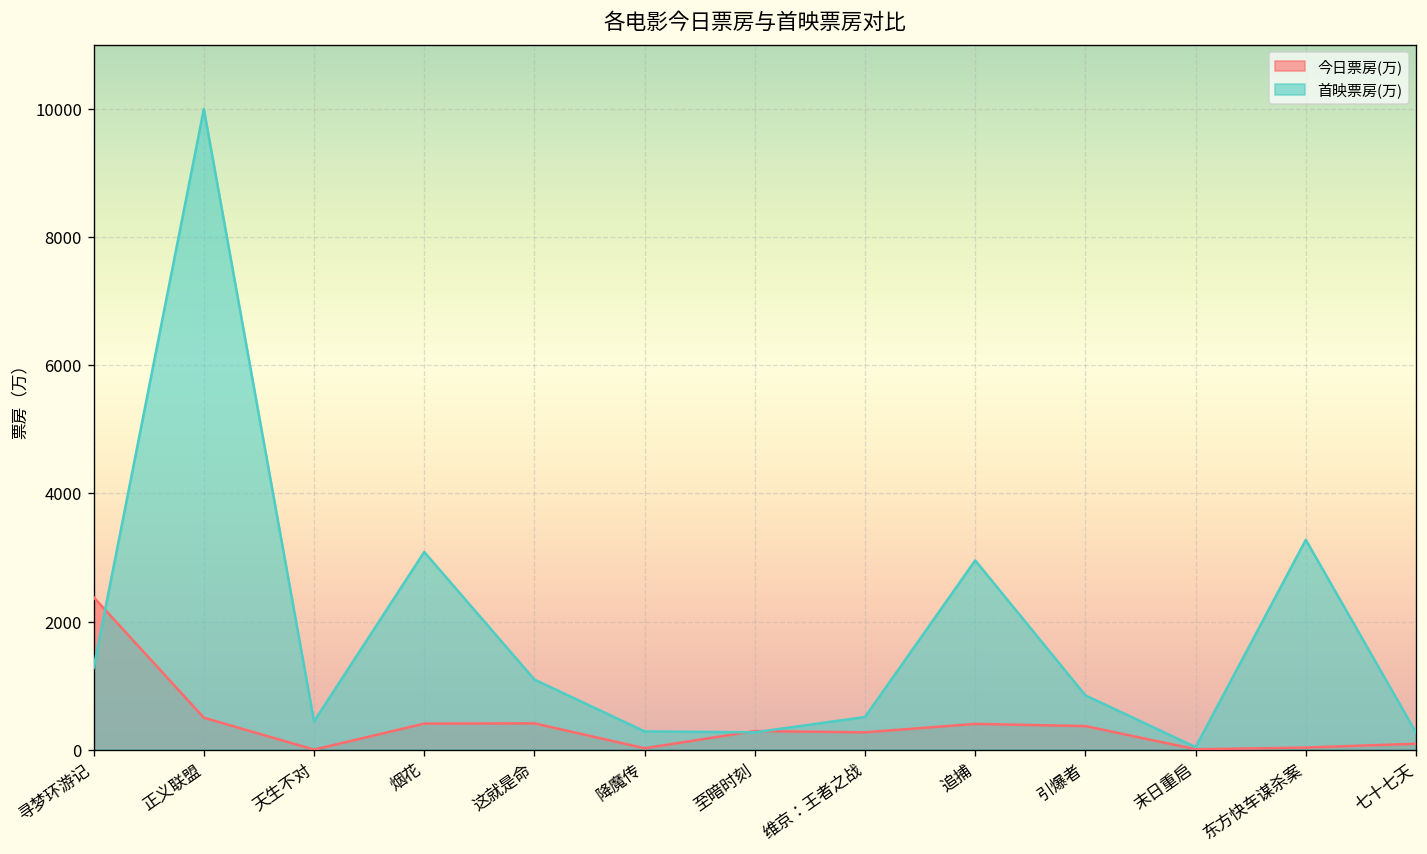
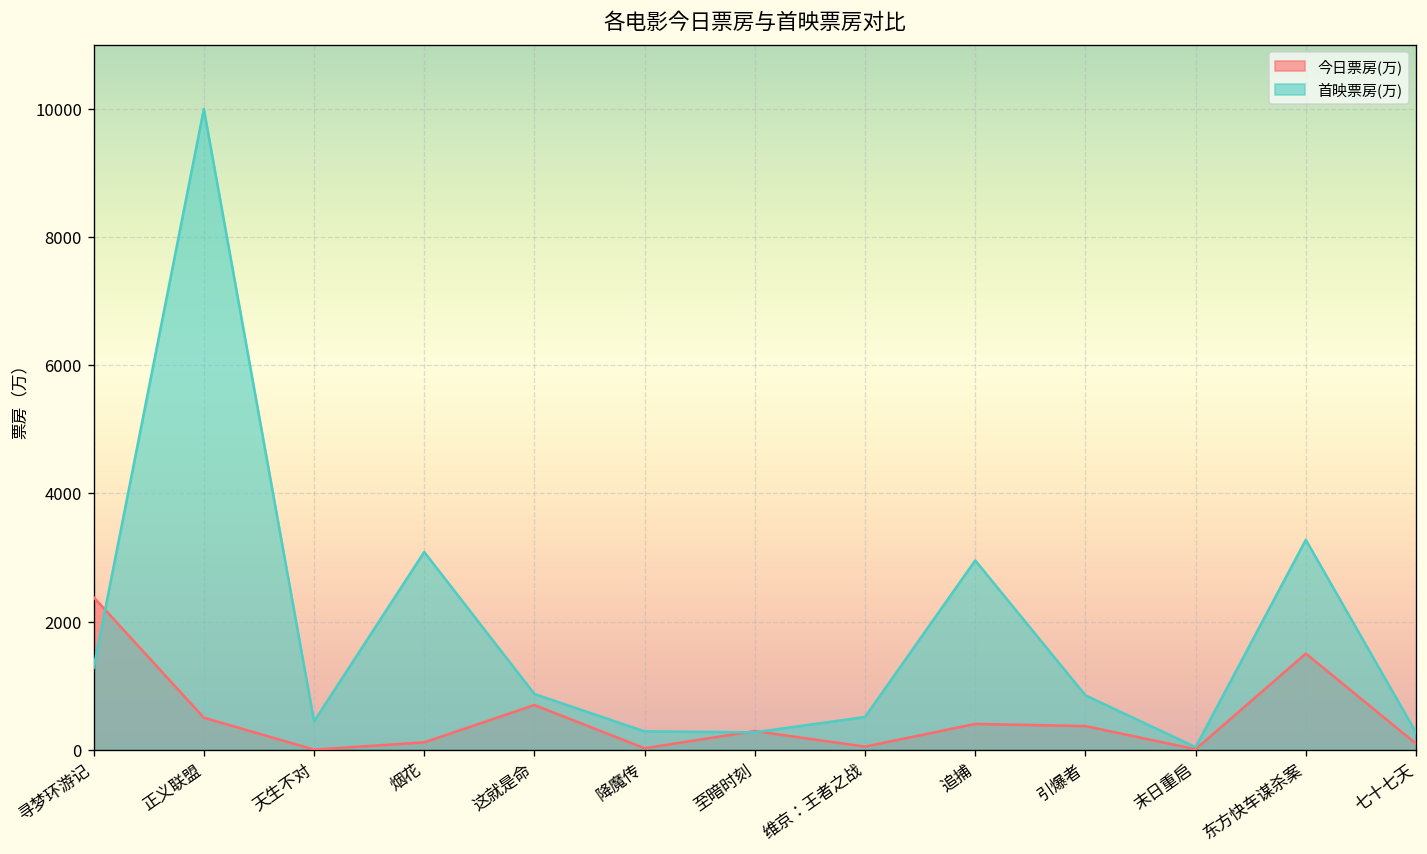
今日票房(万), 烟花: 400 -> 100
今日票房(万), 这就是命: 400 -> 700
首映票房(万), 这就是命: 1100 -> 900
今日票房(万), 维京：王者之战: 300 -> 0
今日票房(万), 东方快车谋杀案: 0 -> 1500
